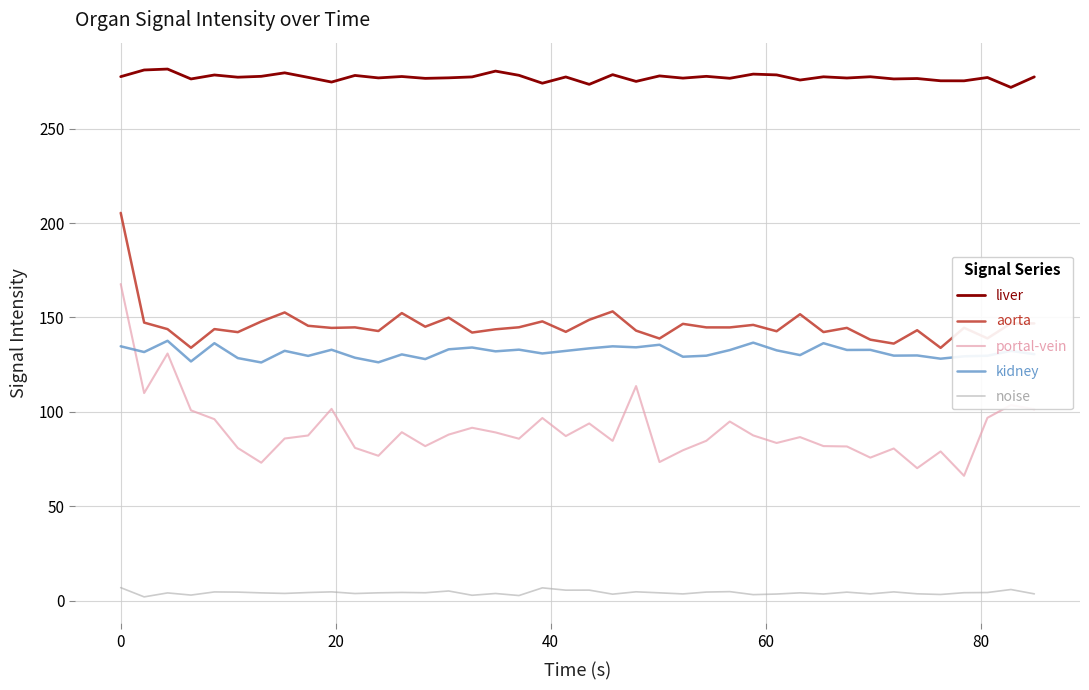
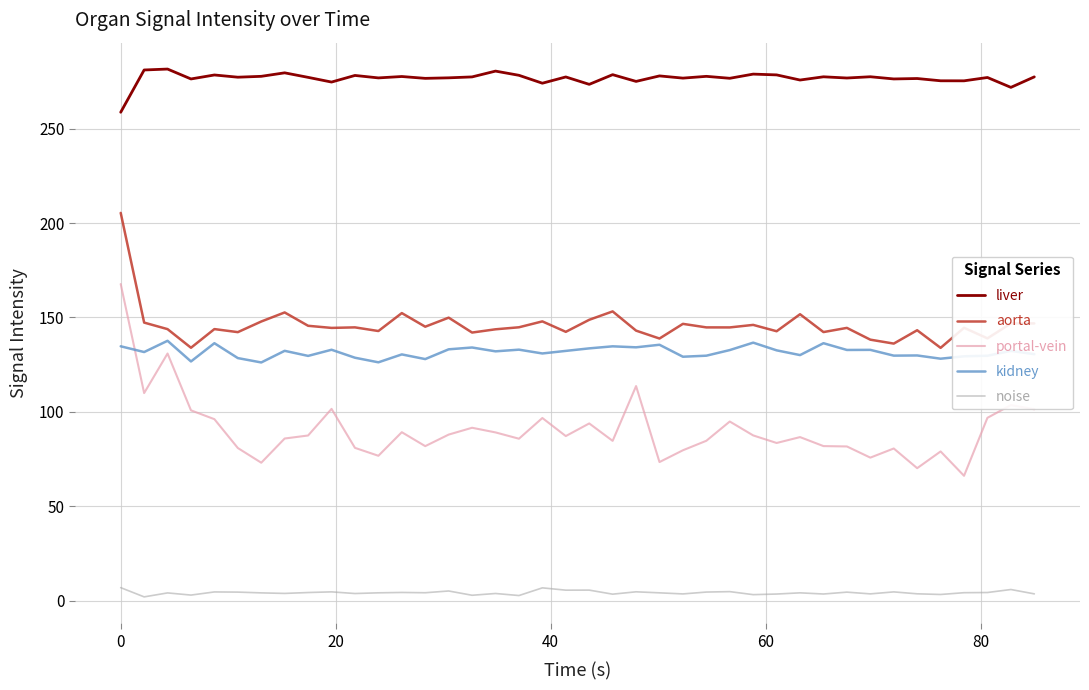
liver, 0: 278 -> 259
